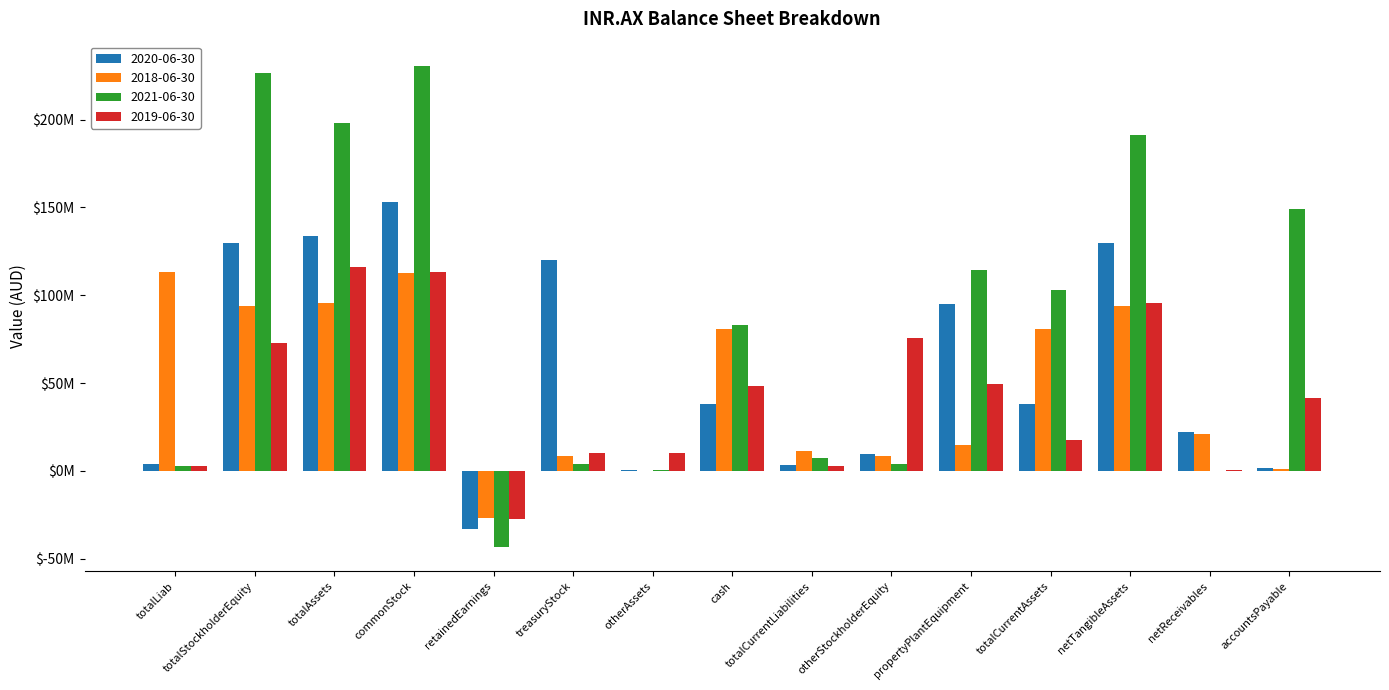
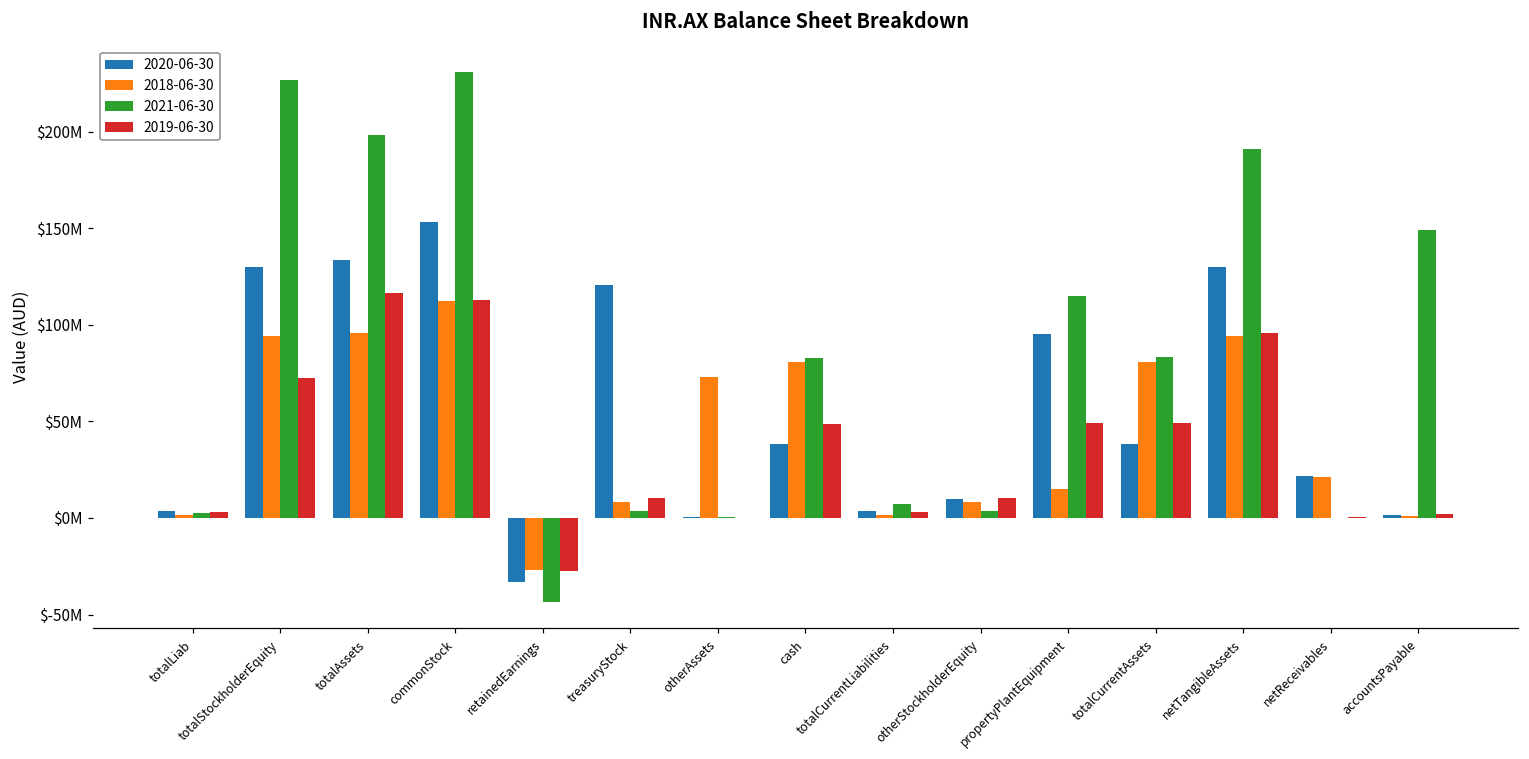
2018-06-30, totalLiab: $113000000 -> $1000000
2018-06-30, otherAssets: $0 -> $73000000
2019-06-30, otherAssets: $10000000 -> $0
2018-06-30, totalCurrentLiabilities: $11000000 -> $1000000
2019-06-30, otherStockholderEquity: $76000000 -> $10000000
2021-06-30, totalCurrentAssets: $103000000 -> $83000000
2019-06-30, totalCurrentAssets: $18000000 -> $49000000
2019-06-30, accountsPayable: $41000000 -> $2000000
